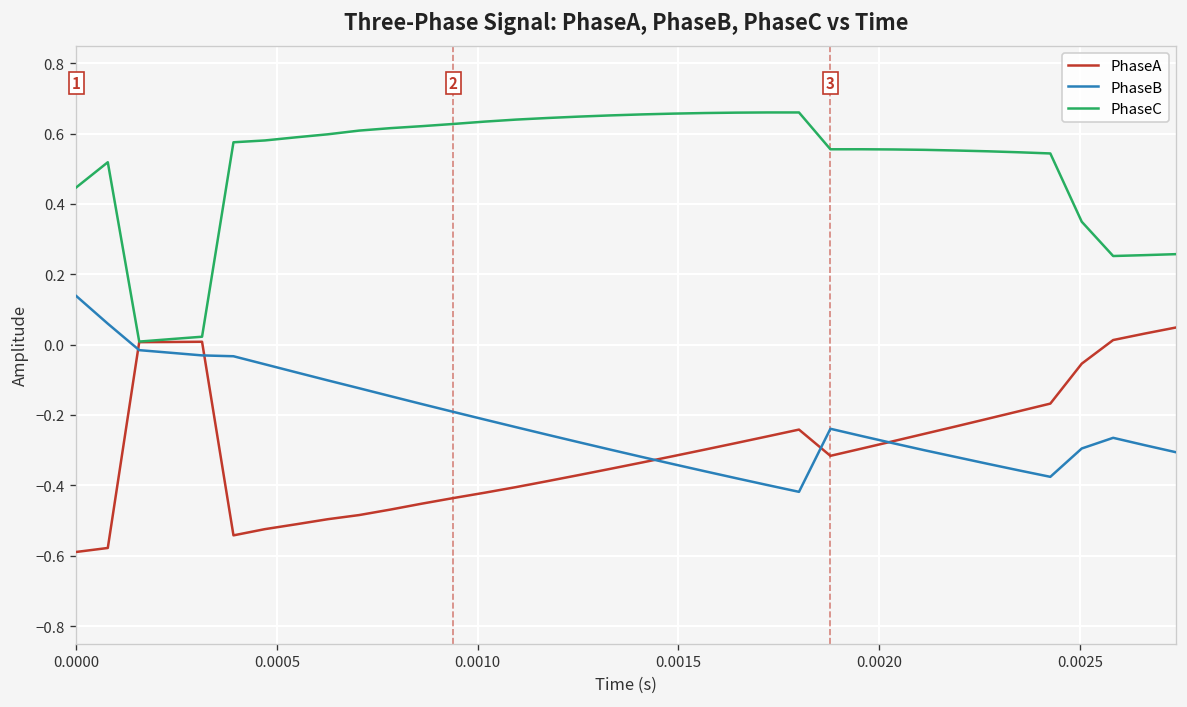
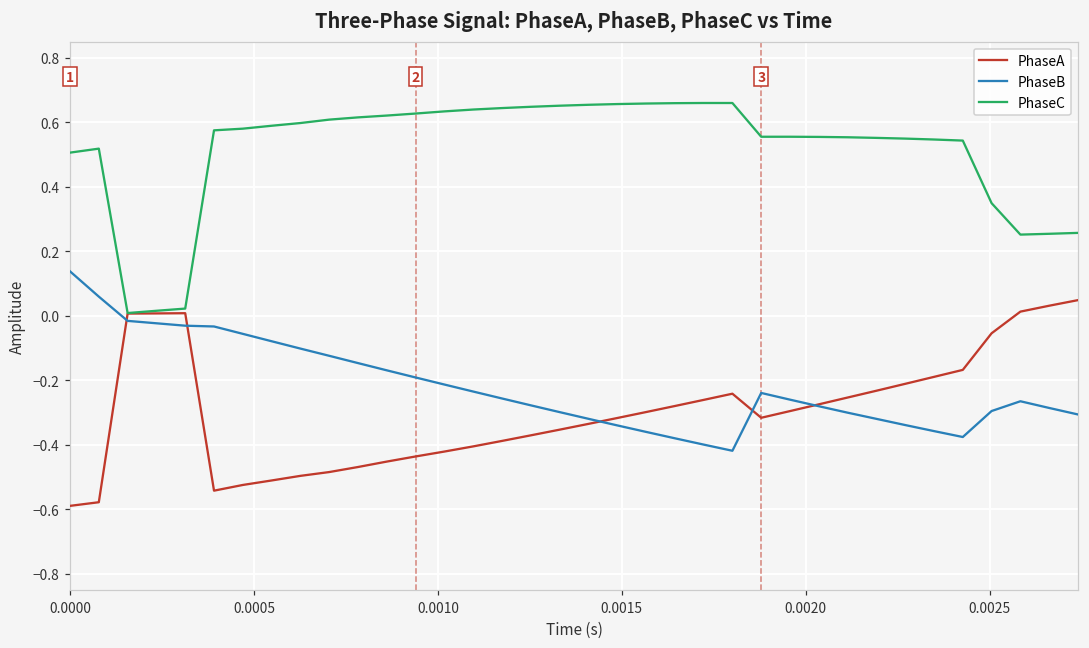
PhaseC, 0.0000: 0.45 -> 0.51
